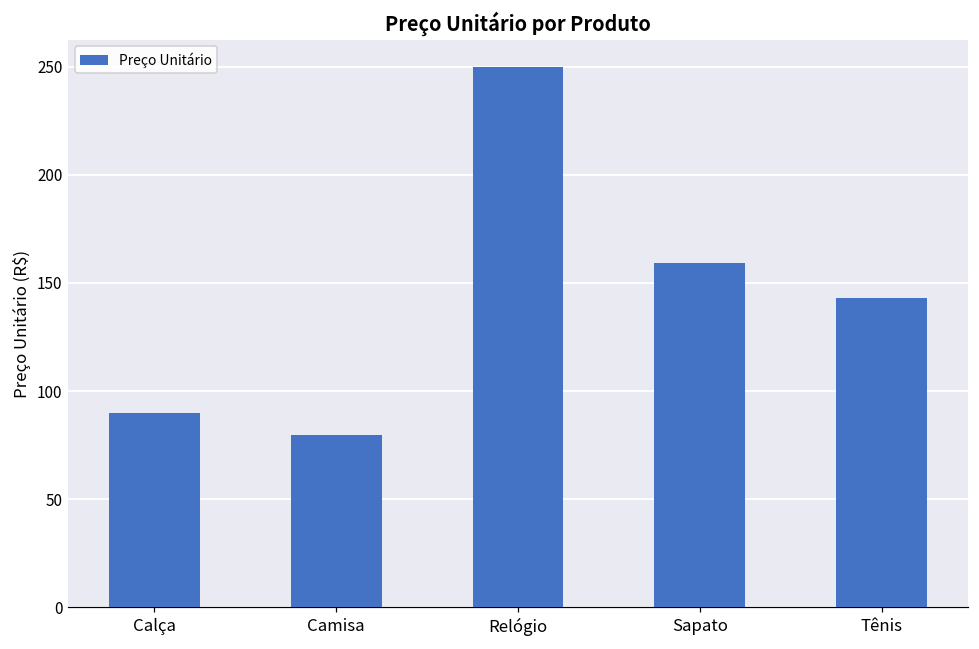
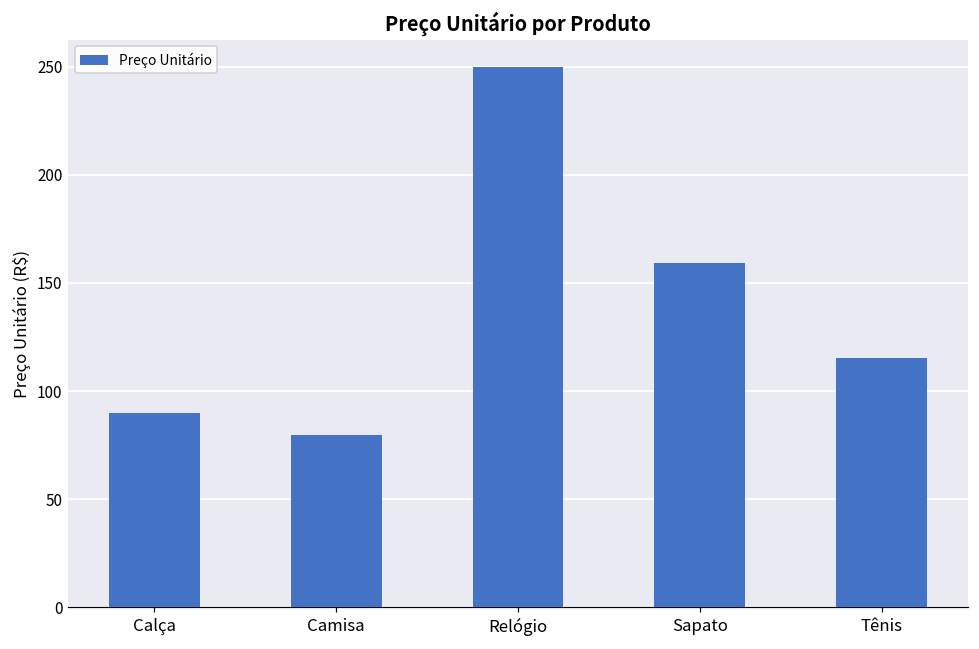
Tênis: 143 -> 115
